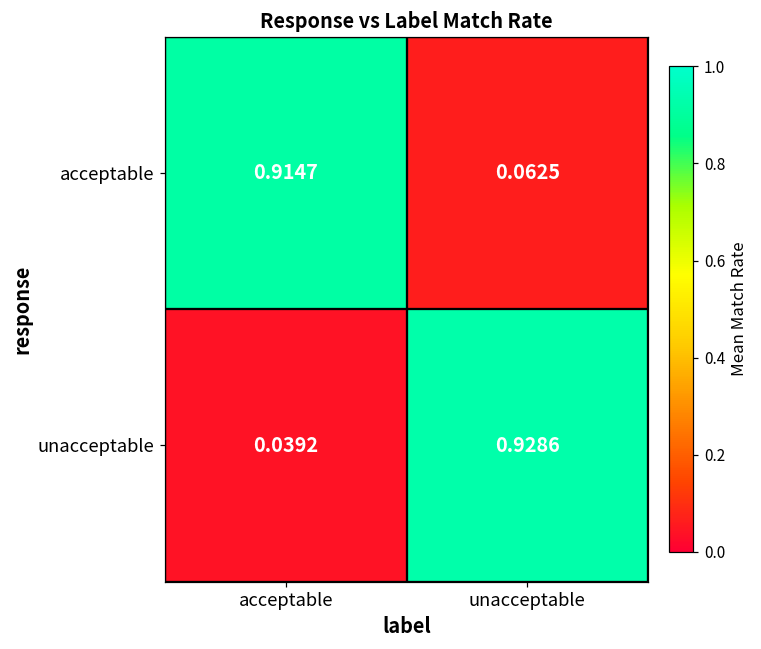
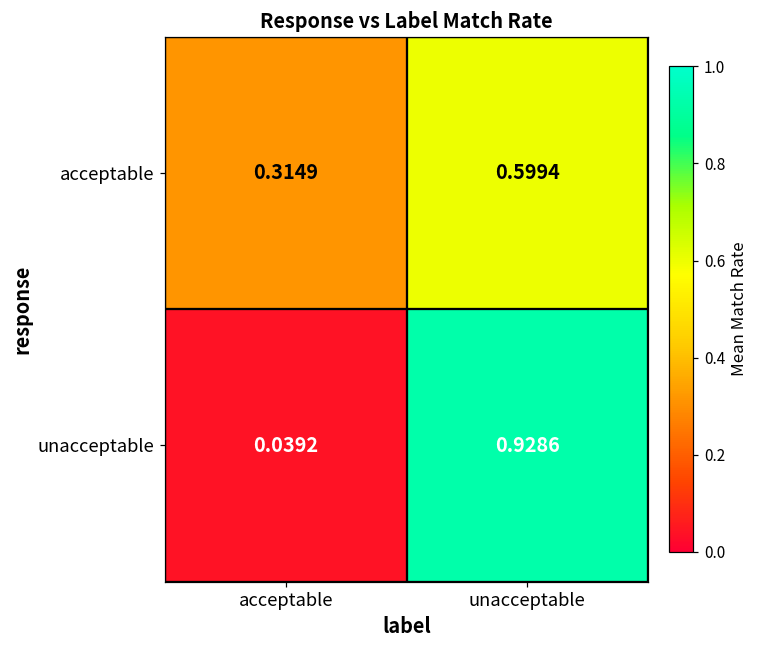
acceptable, acceptable: 0.9147 -> 0.3149
acceptable, unacceptable: 0.0625 -> 0.5994
